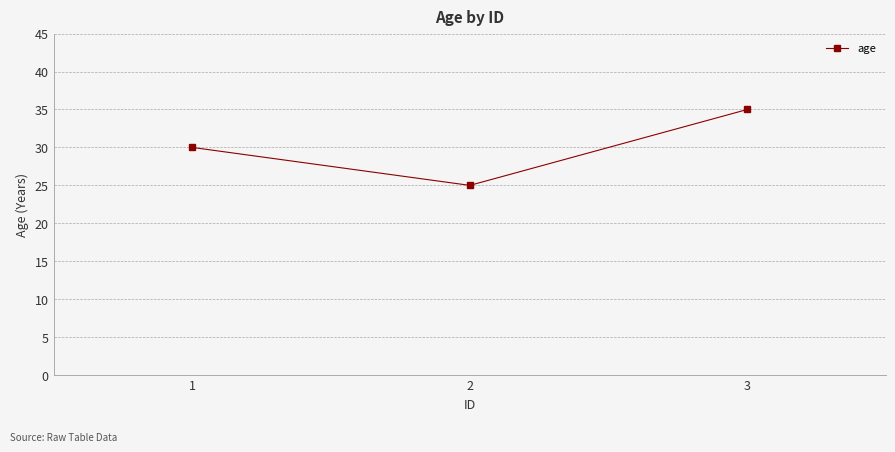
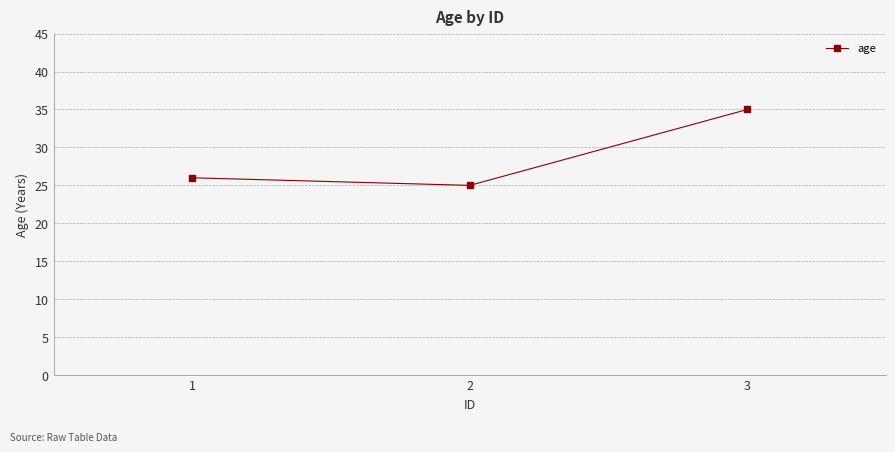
1: 30 -> 26
